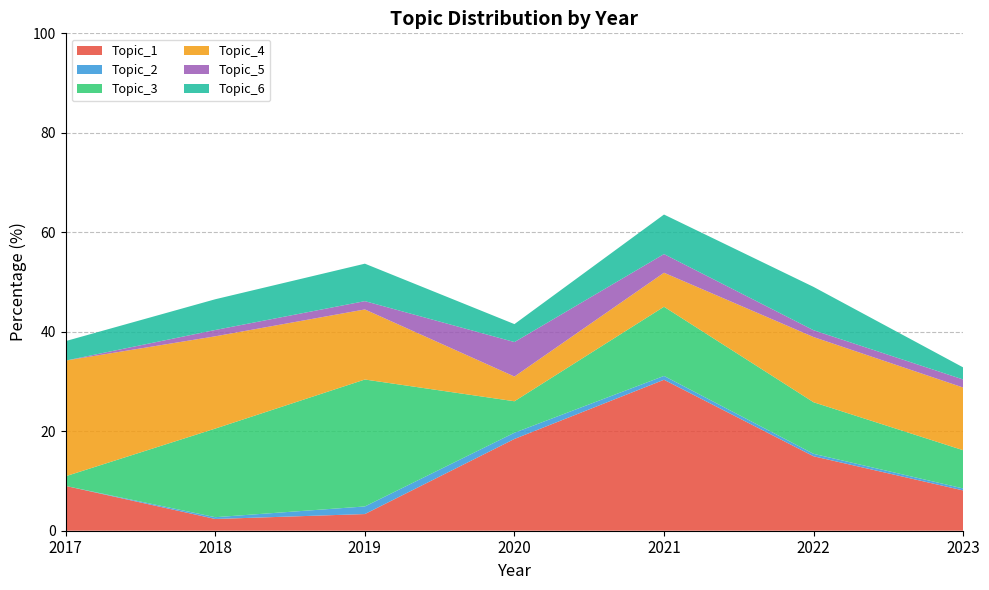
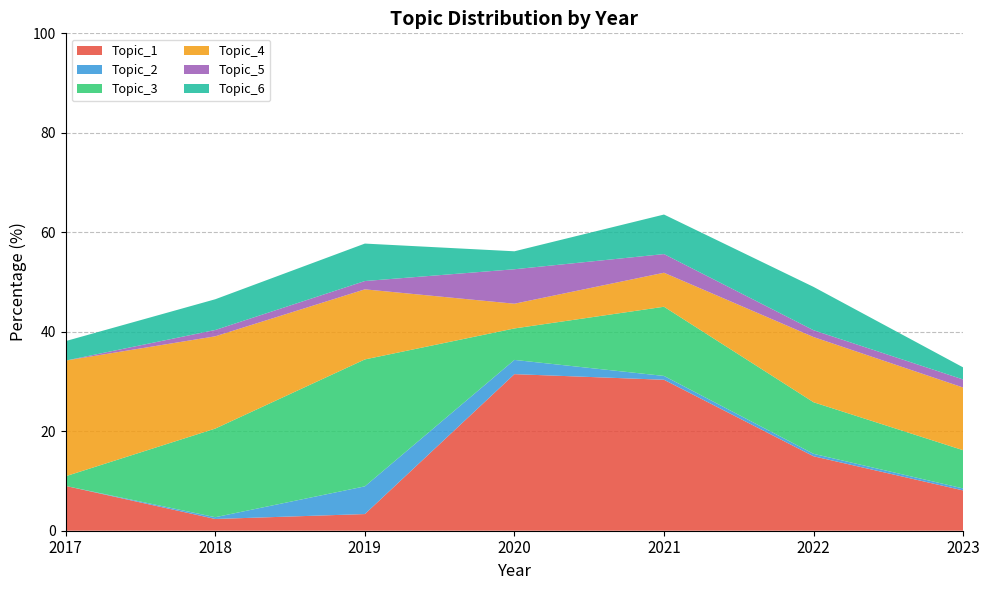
Topic_2, 2019: 2 -> 6
Topic_1, 2020: 18 -> 31
Topic_2, 2020: 1 -> 3
